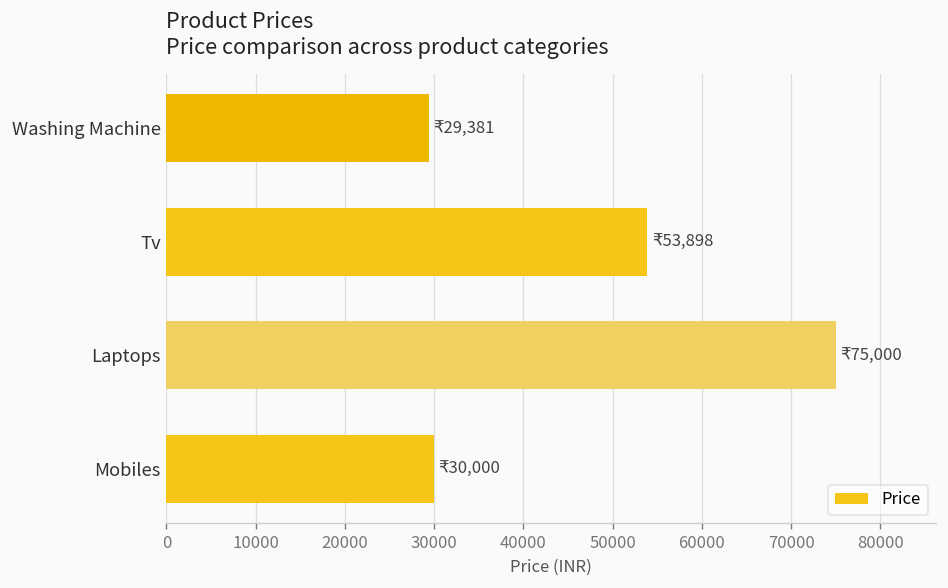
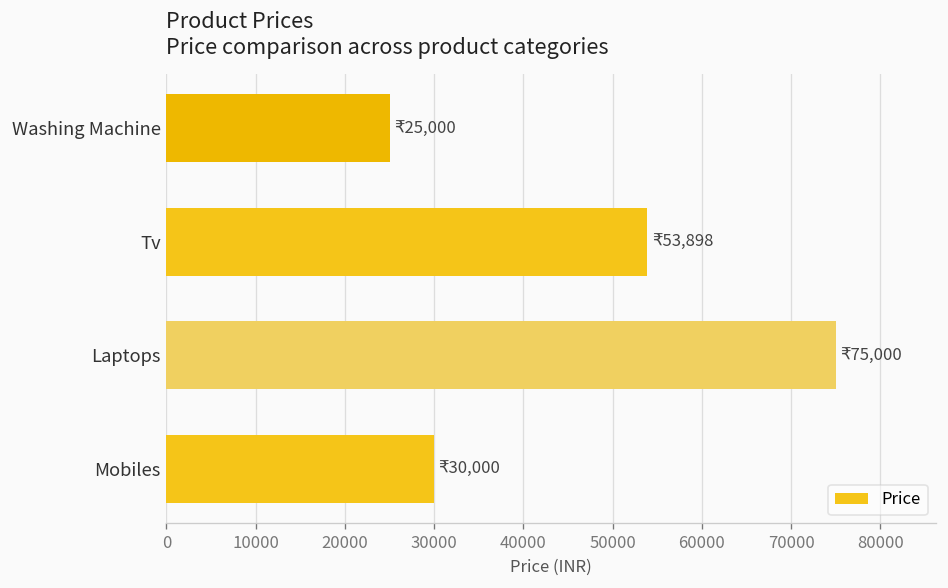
Washing Machine: 29,381 -> 25,000
